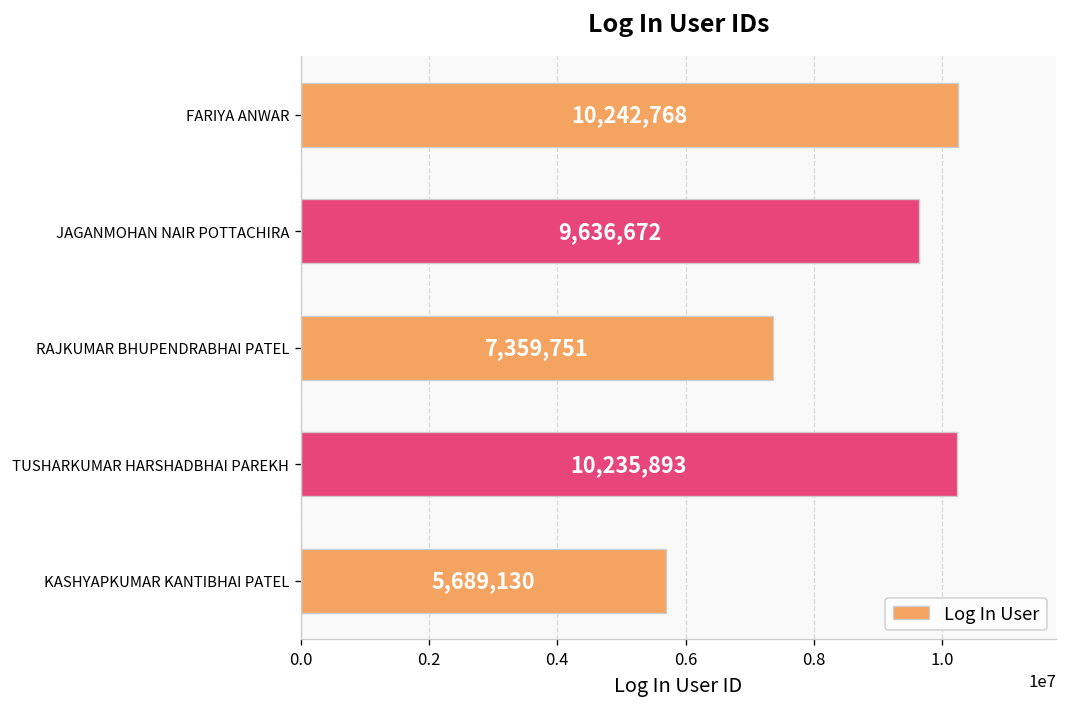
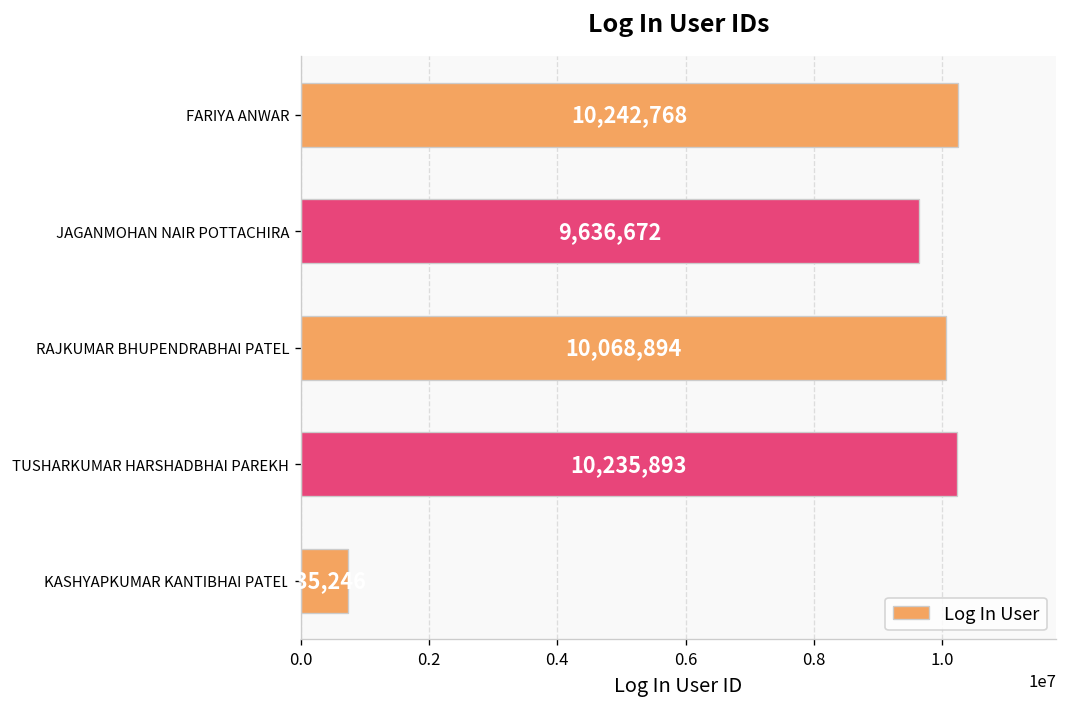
RAJKUMAR BHUPENDRABHAI PATEL: 7,359,751 -> 10,068,894
KASHYAPKUMAR KANTIBHAI PATEL: 5700000 -> 700000
